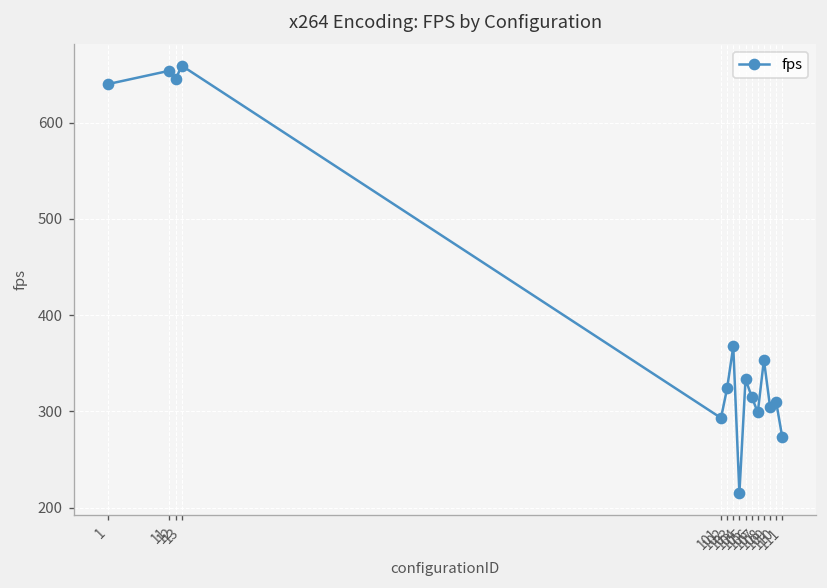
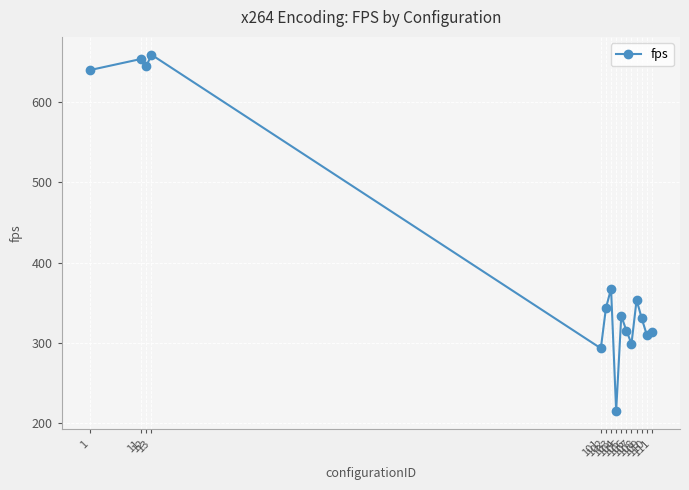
102: 320 -> 340
109: 300 -> 330
111: 270 -> 310
